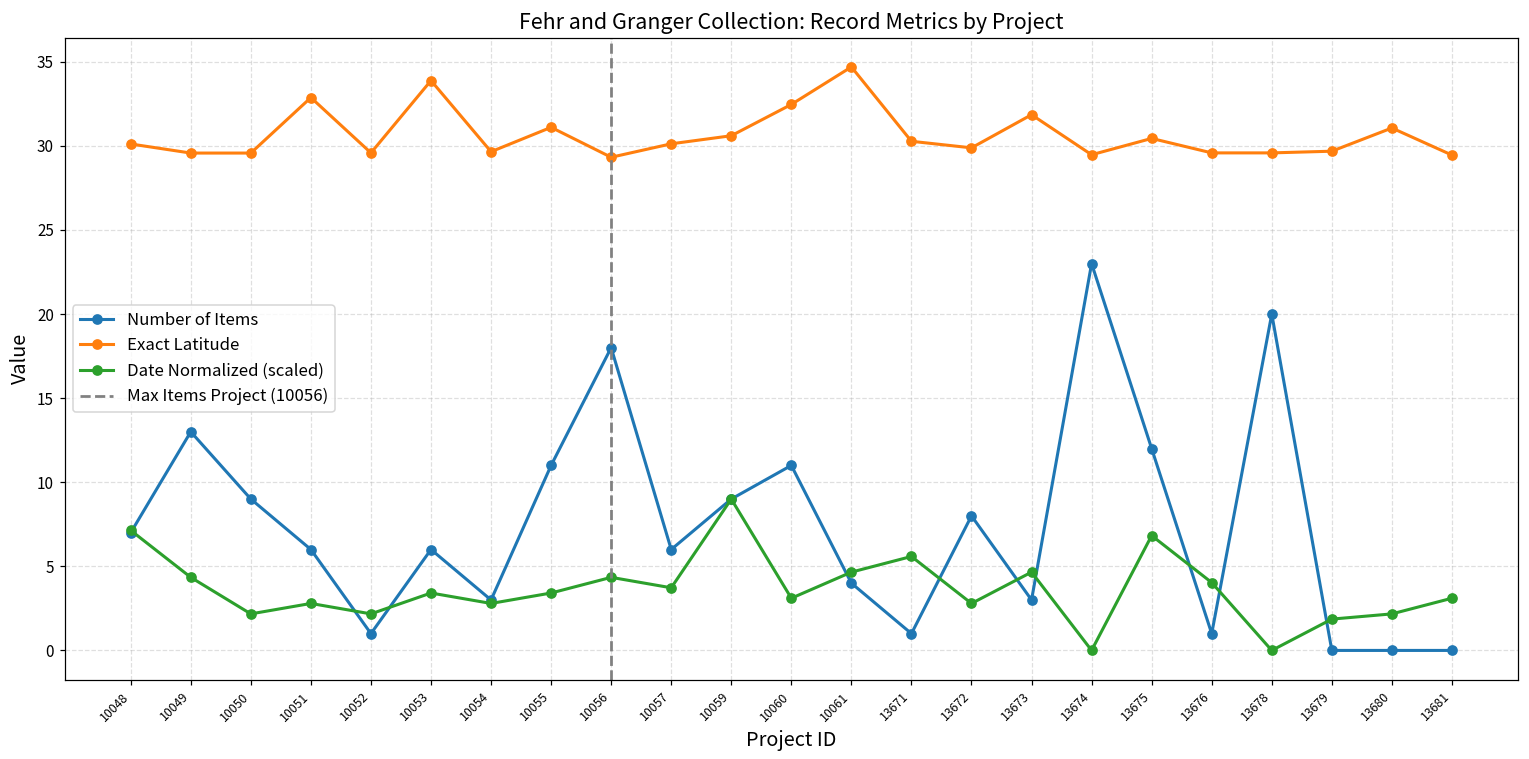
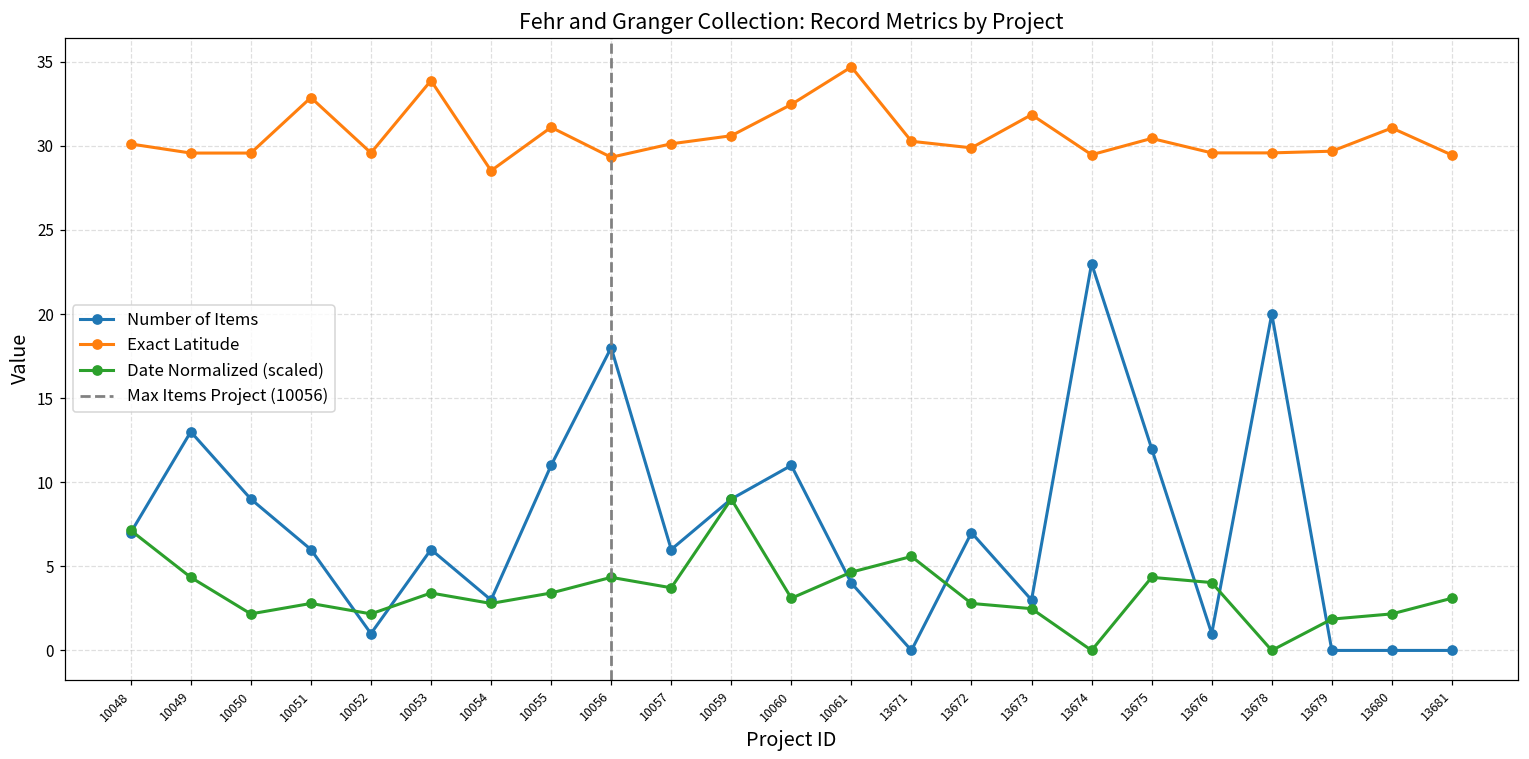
Exact Latitude, 10054: 29.7 -> 28.5
Number of Items, 13671: 1 -> 0
Number of Items, 13672: 8 -> 7
Date Normalized (scaled), 13673: 4.7 -> 2.5
Date Normalized (scaled), 13675: 6.8 -> 4.3
